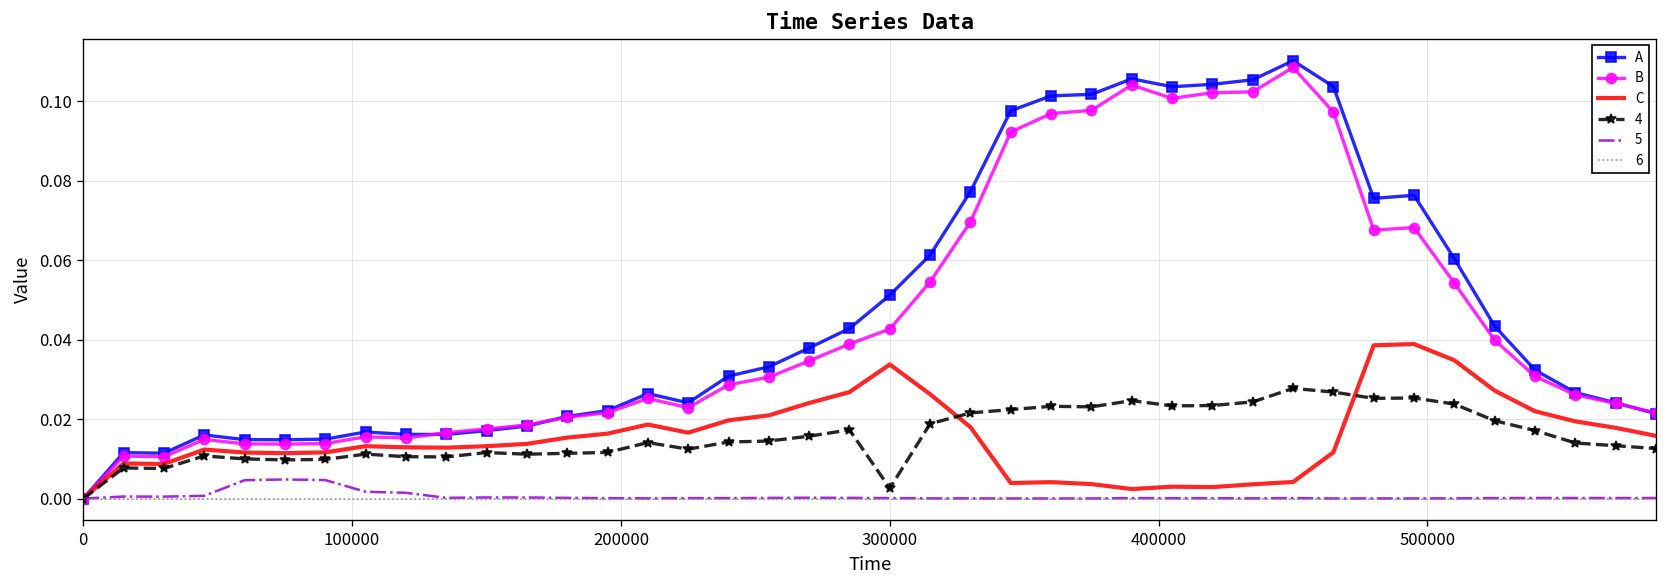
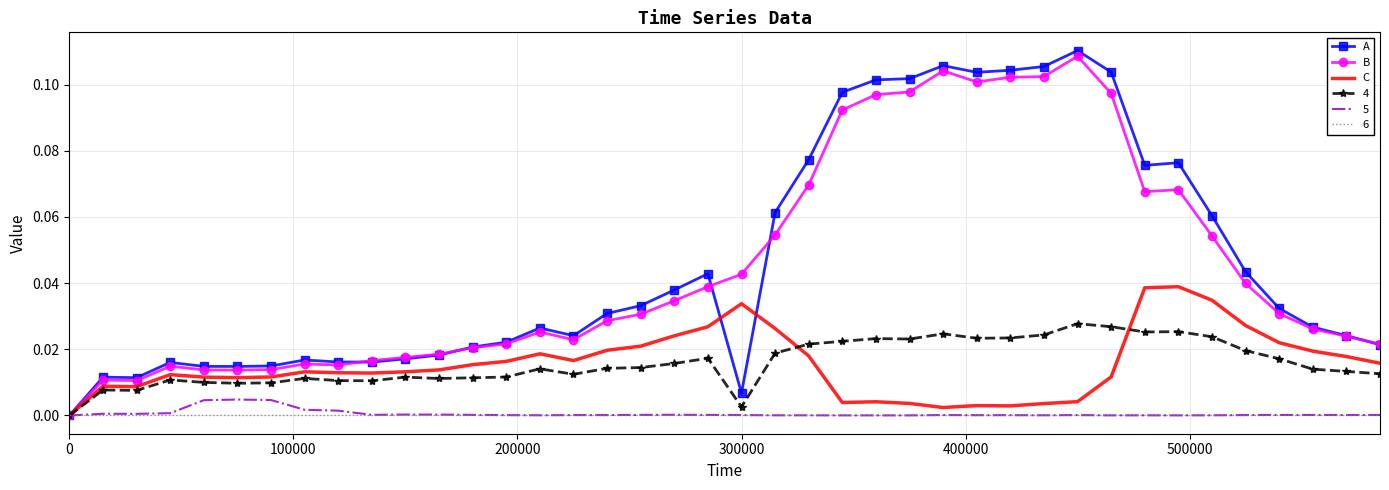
A, 300000: 0.051 -> 0.007
